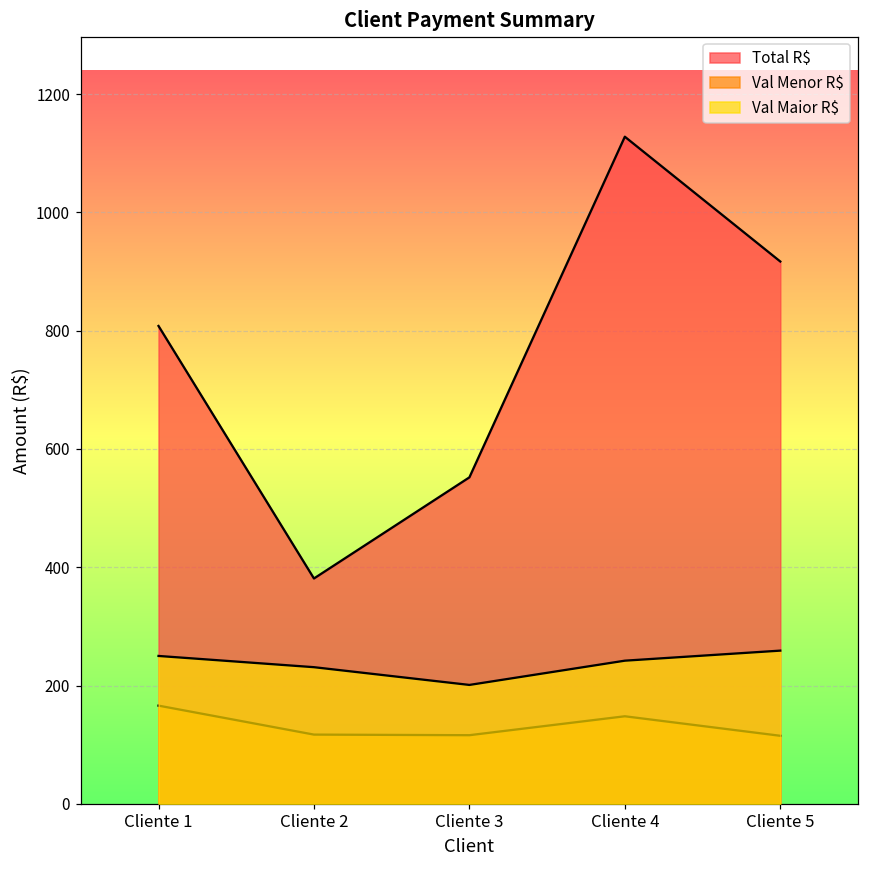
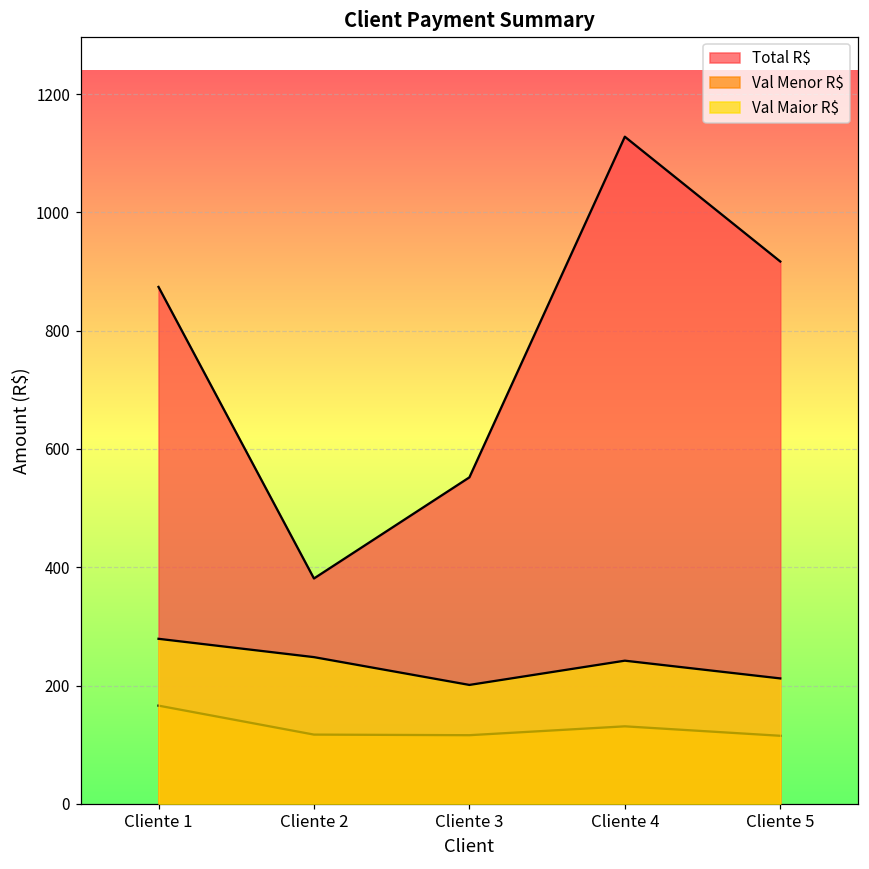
Total R$, Cliente 1: 810 -> 870
Val Maior R$, Cliente 1: 250 -> 280
Val Maior R$, Cliente 2: 230 -> 250
Val Menor R$, Cliente 4: 150 -> 130
Val Maior R$, Cliente 5: 260 -> 210
